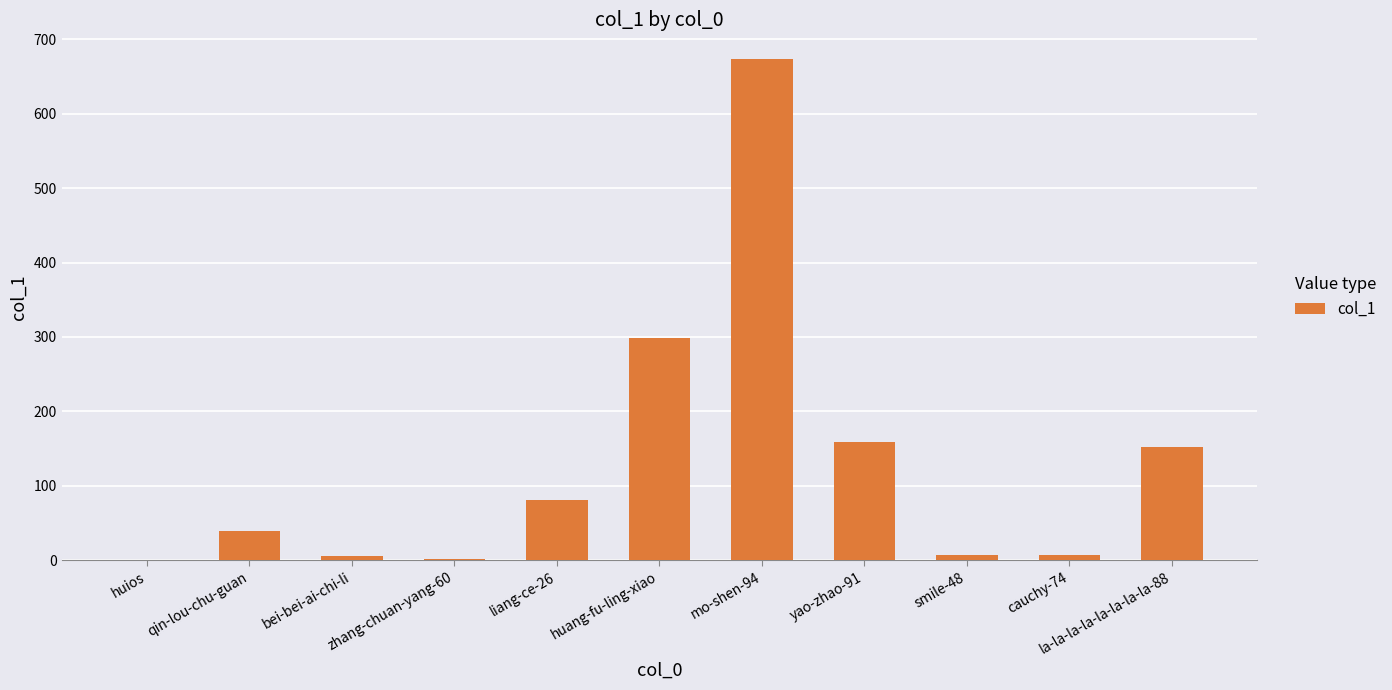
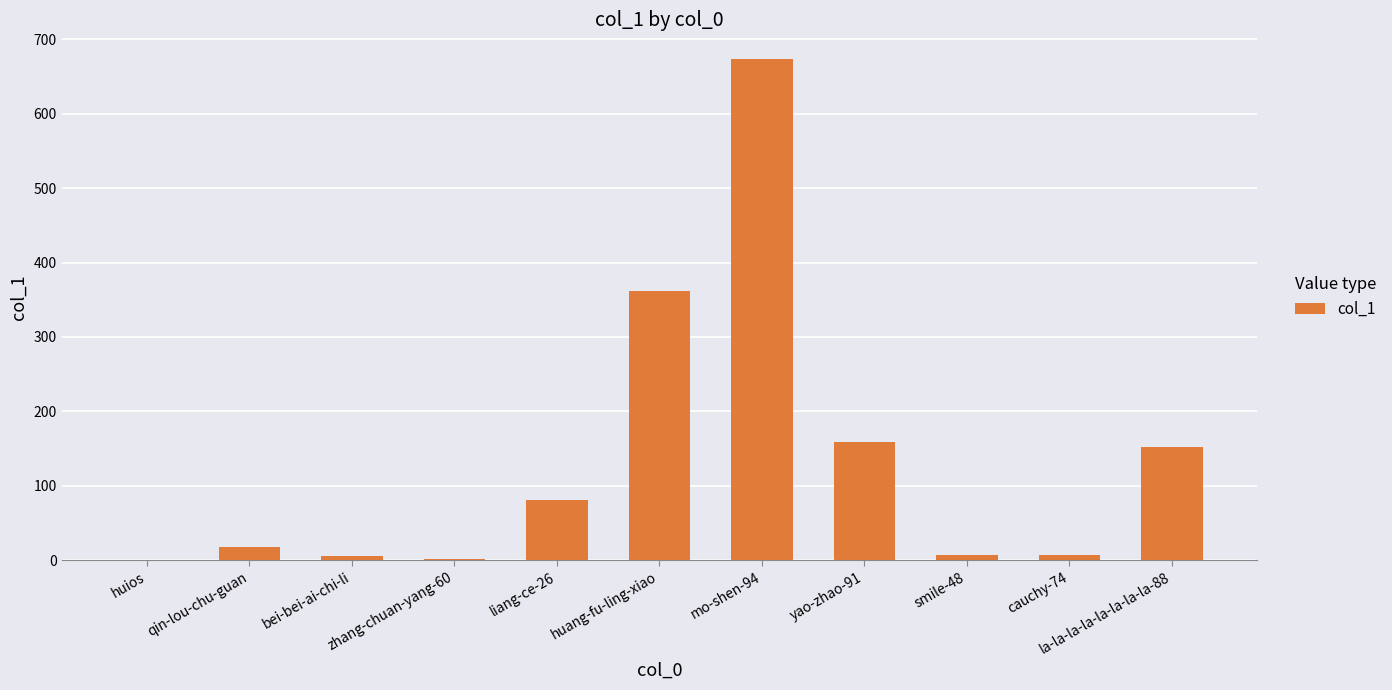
qin-lou-chu-guan: 40 -> 20
huang-fu-ling-xiao: 300 -> 360
